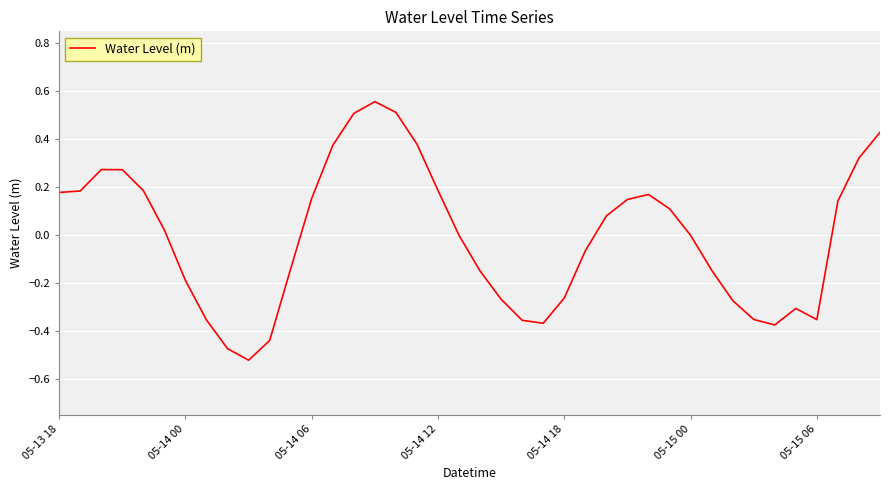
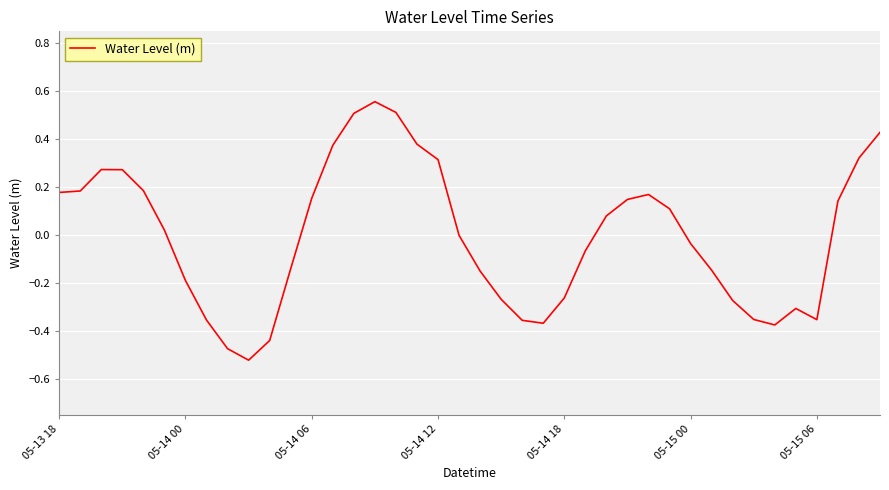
05-14 12: 0.19 -> 0.31
05-15 00: 0.00 -> -0.04
